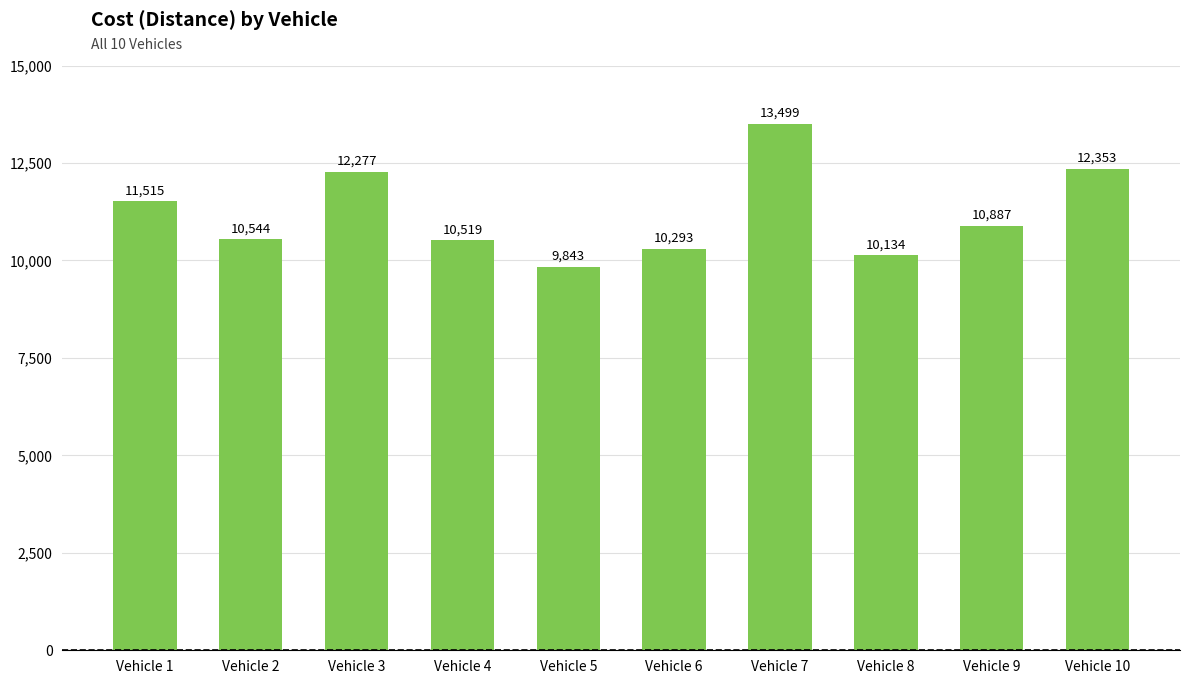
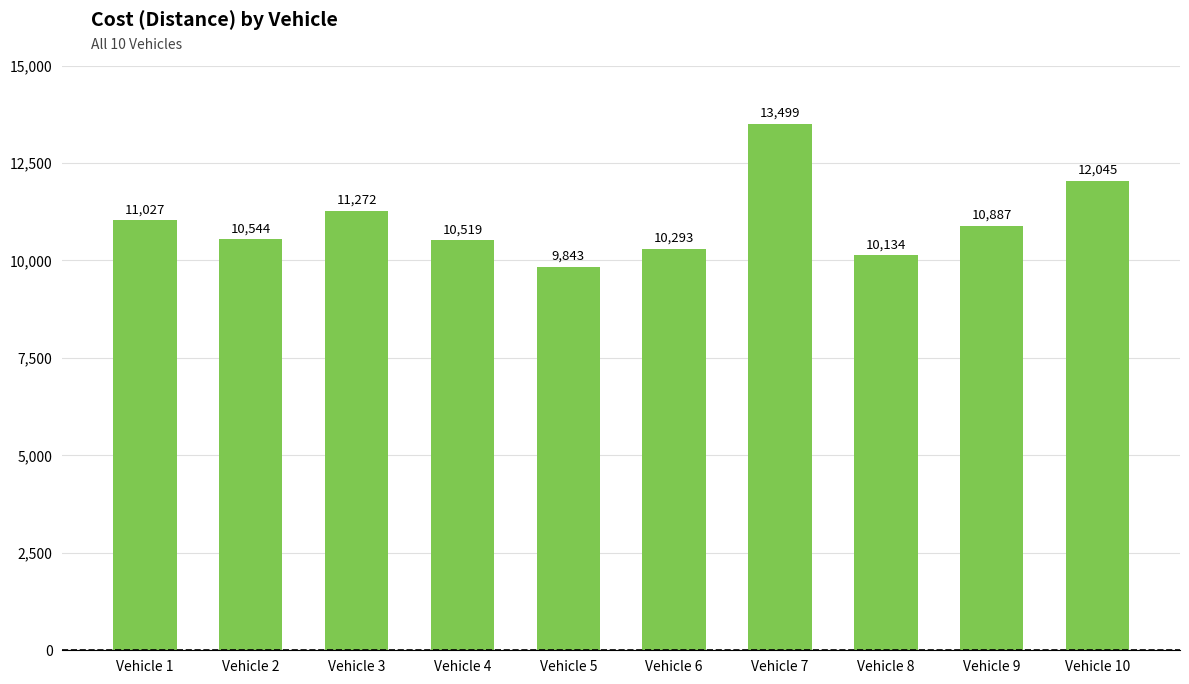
Vehicle 1: 11,515 -> 11,027
Vehicle 3: 12,277 -> 11,272
Vehicle 10: 12,353 -> 12,045
